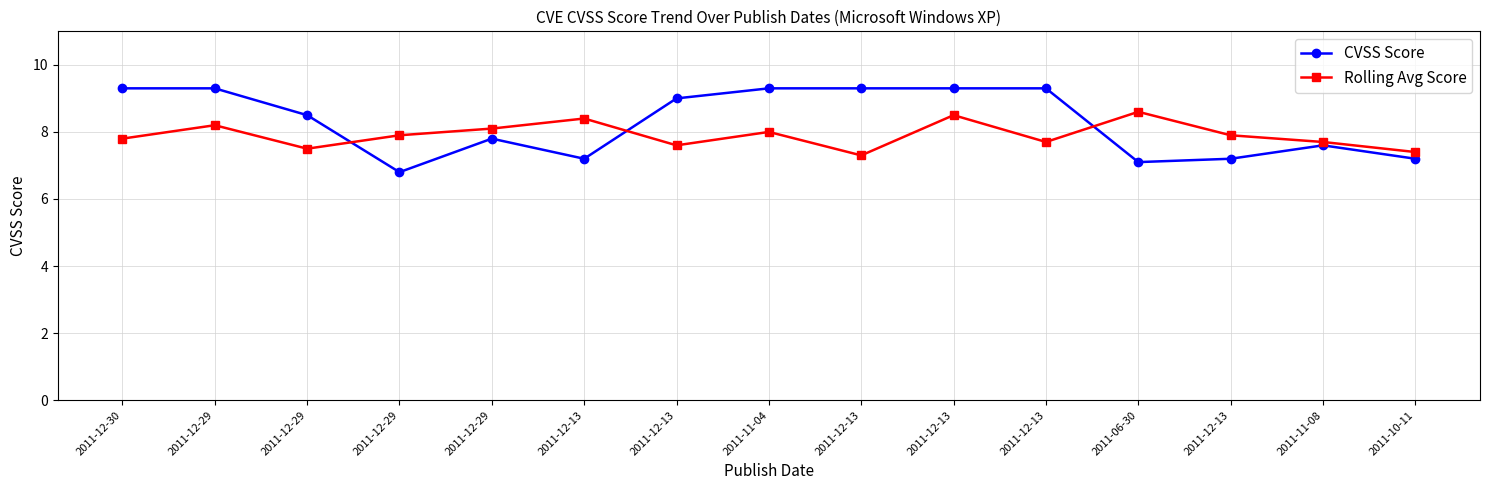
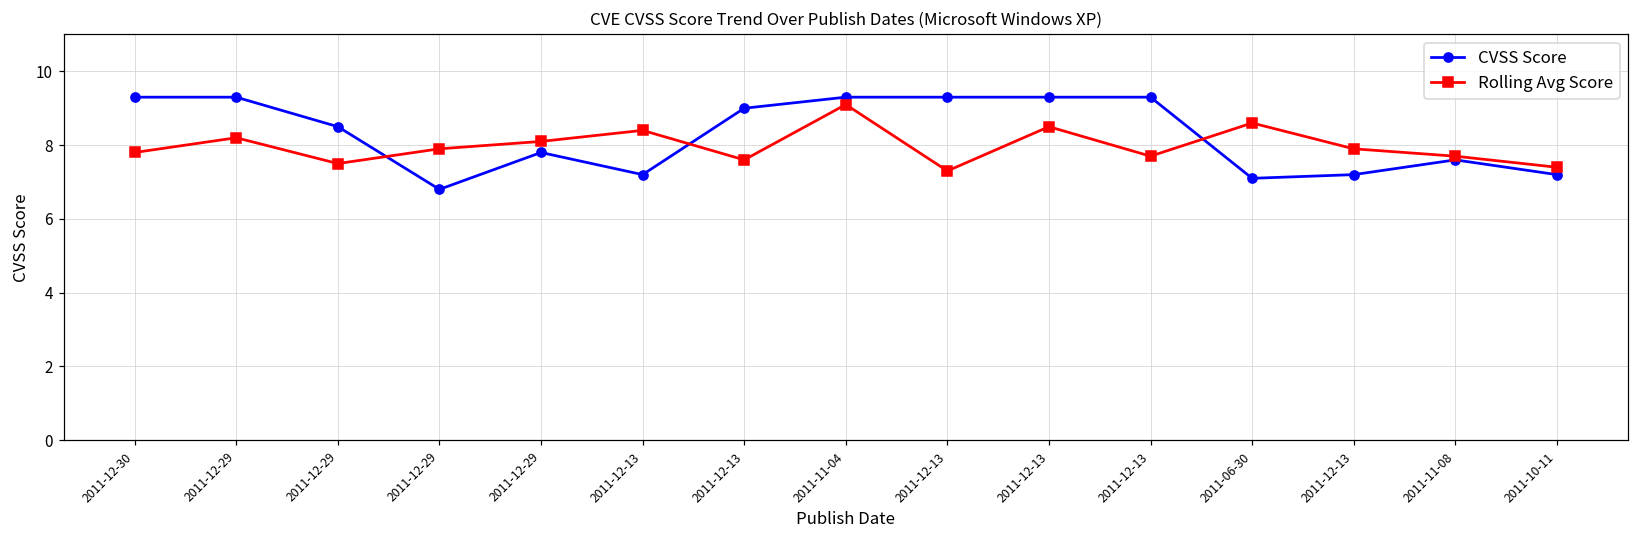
Rolling Avg Score, 2011-11-04: 8.0 -> 9.1
